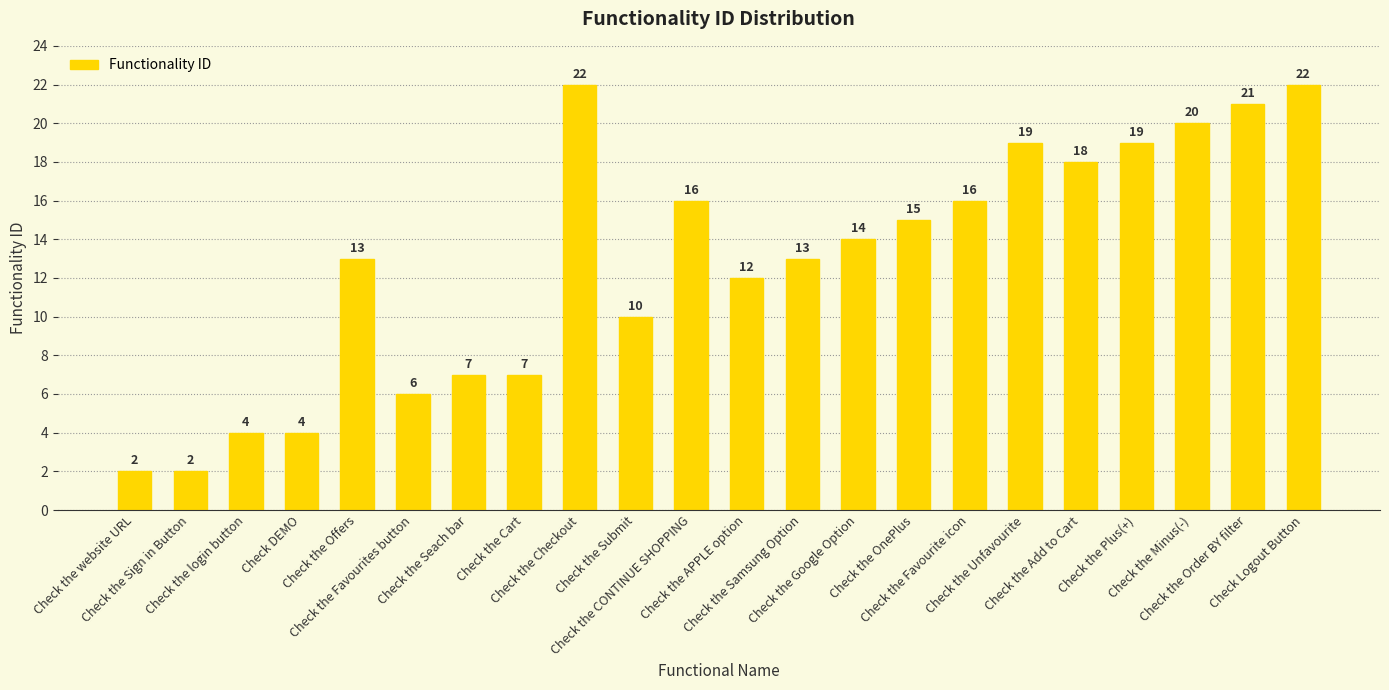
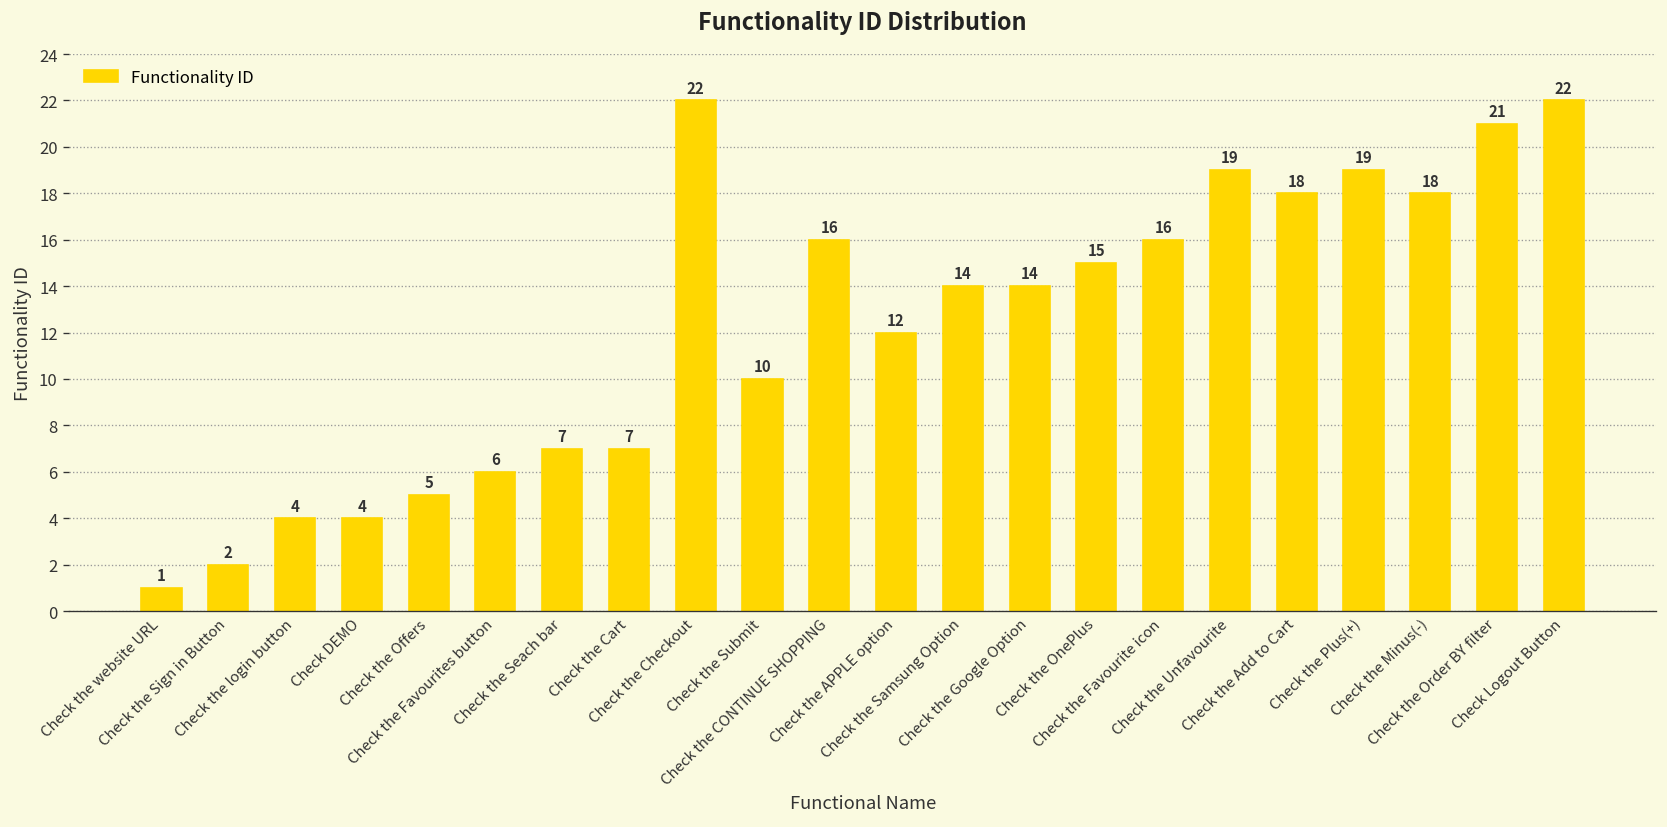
Check the website URL: 2 -> 1
Check the Offers: 13 -> 5
Check the Samsung Option: 13 -> 14
Check the Minus(-): 20 -> 18
